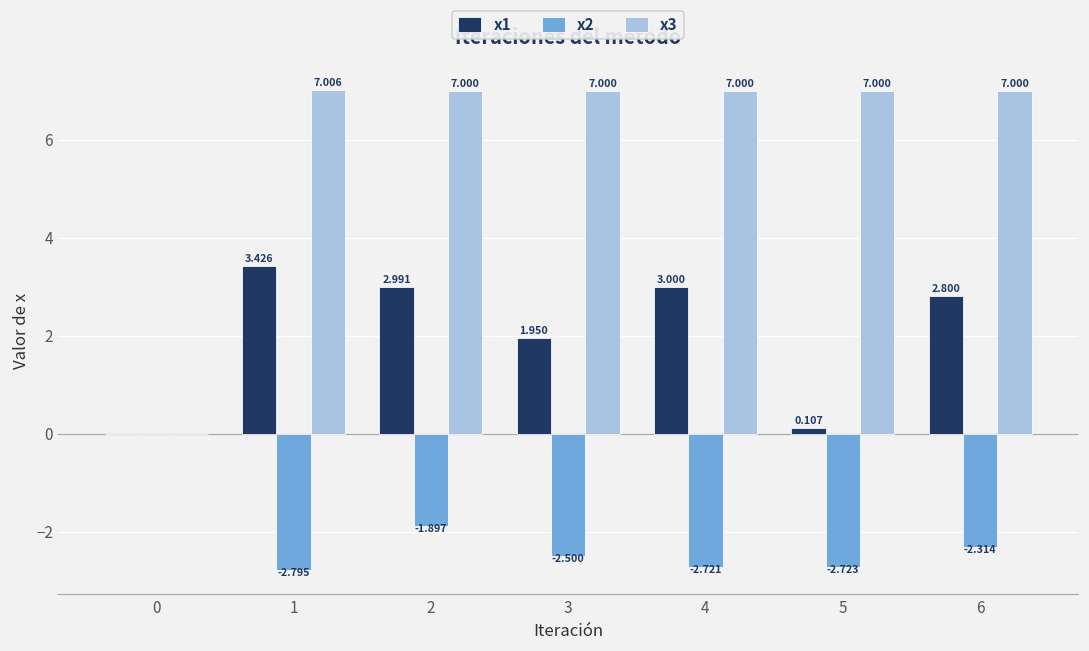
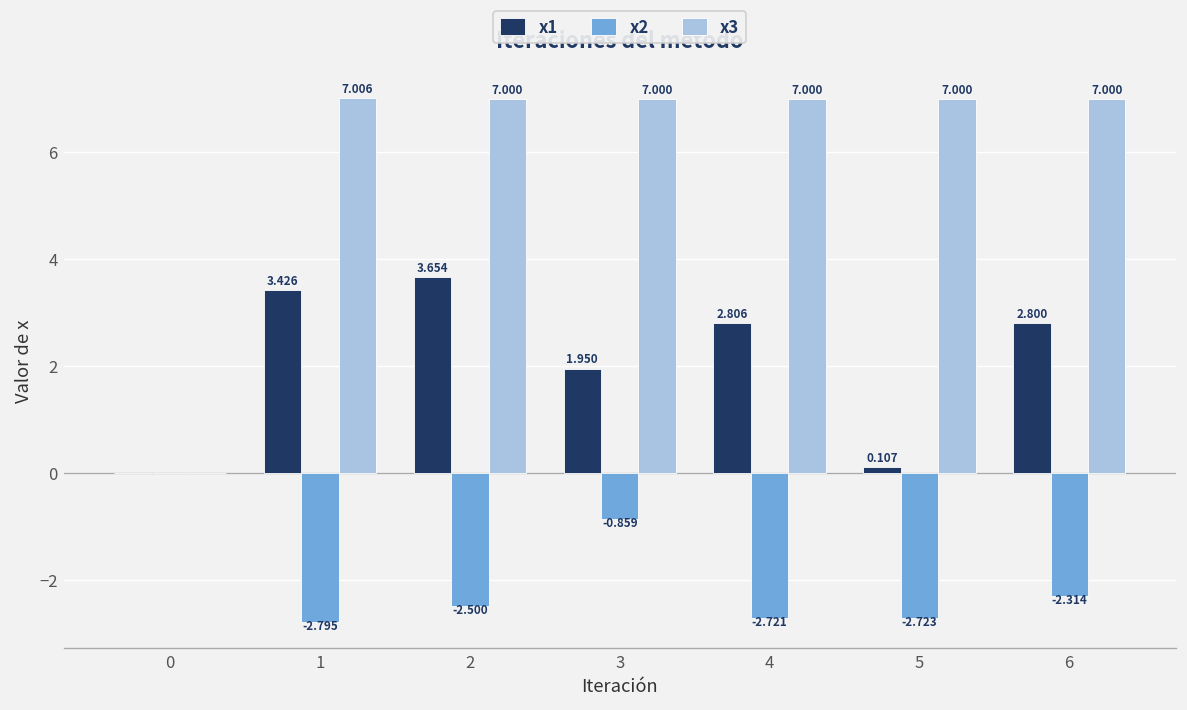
x1, 2: 2.991 -> 3.654
x2, 2: -1.897 -> -2.500
x2, 3: -2.500 -> -0.859
x1, 4: 3.000 -> 2.806
